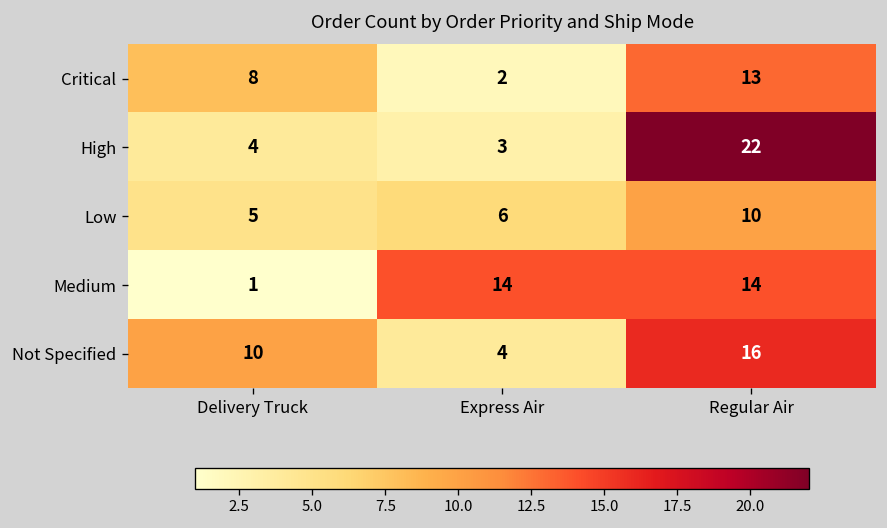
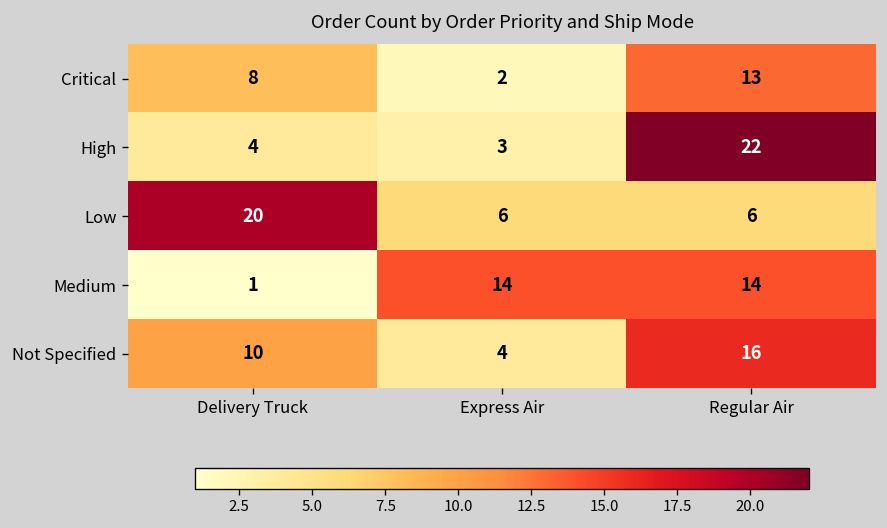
Low, Delivery Truck: 5 -> 20
Low, Regular Air: 10 -> 6
